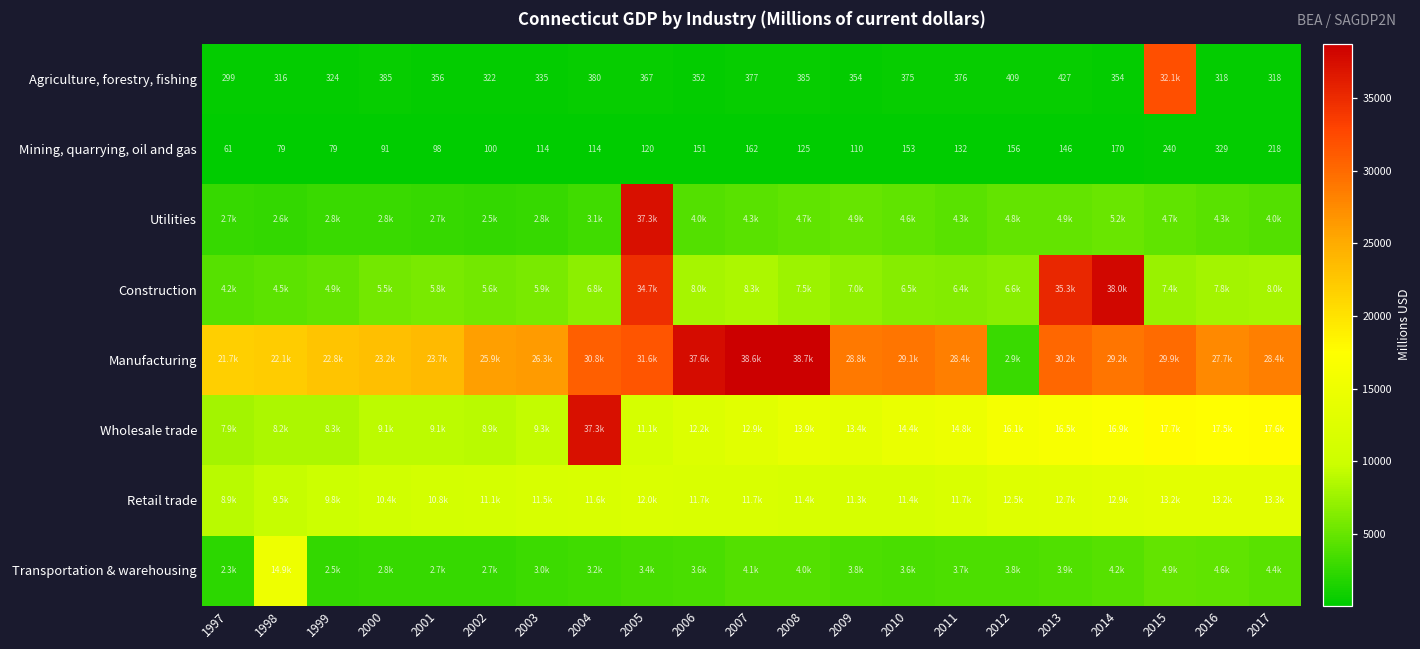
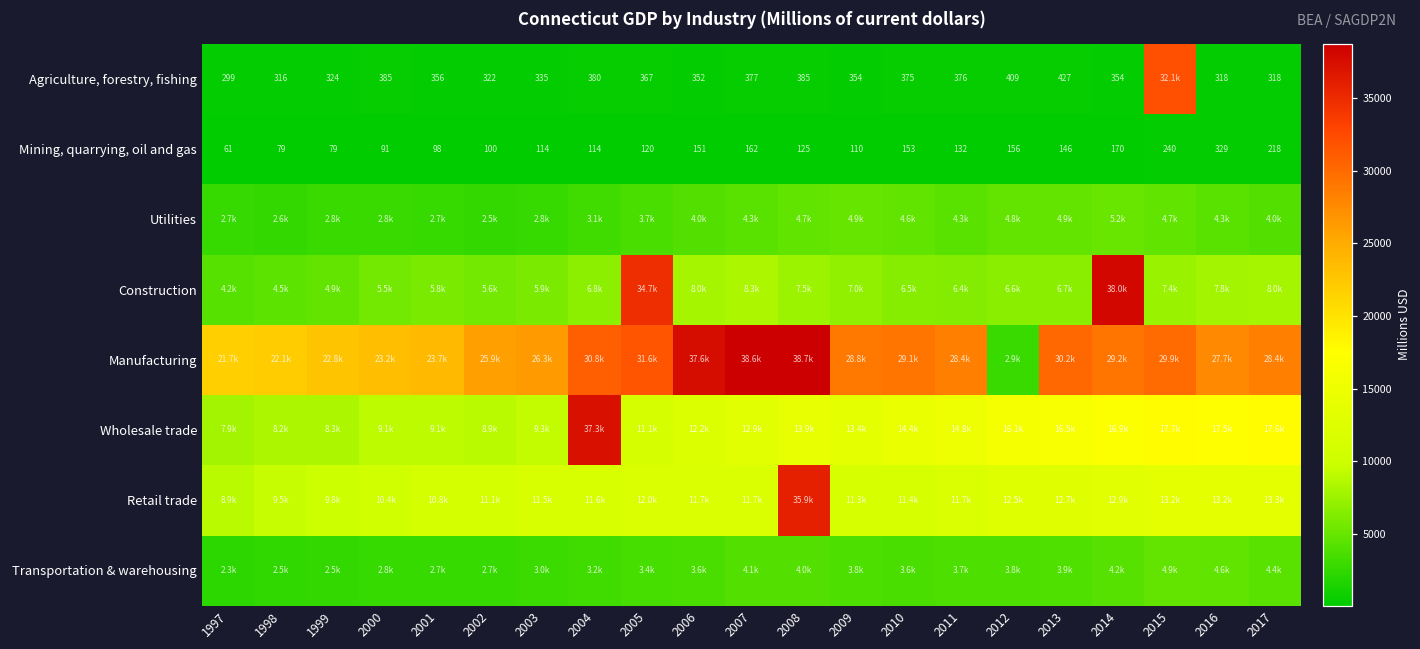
Utilities, 2005: 37.3k -> 3.7k
Construction, 2013: 35.3k -> 6.7k
Retail trade, 2008: 11.4k -> 35.9k
Transportation & warehousing, 1998: 14.9k -> 2.5k
